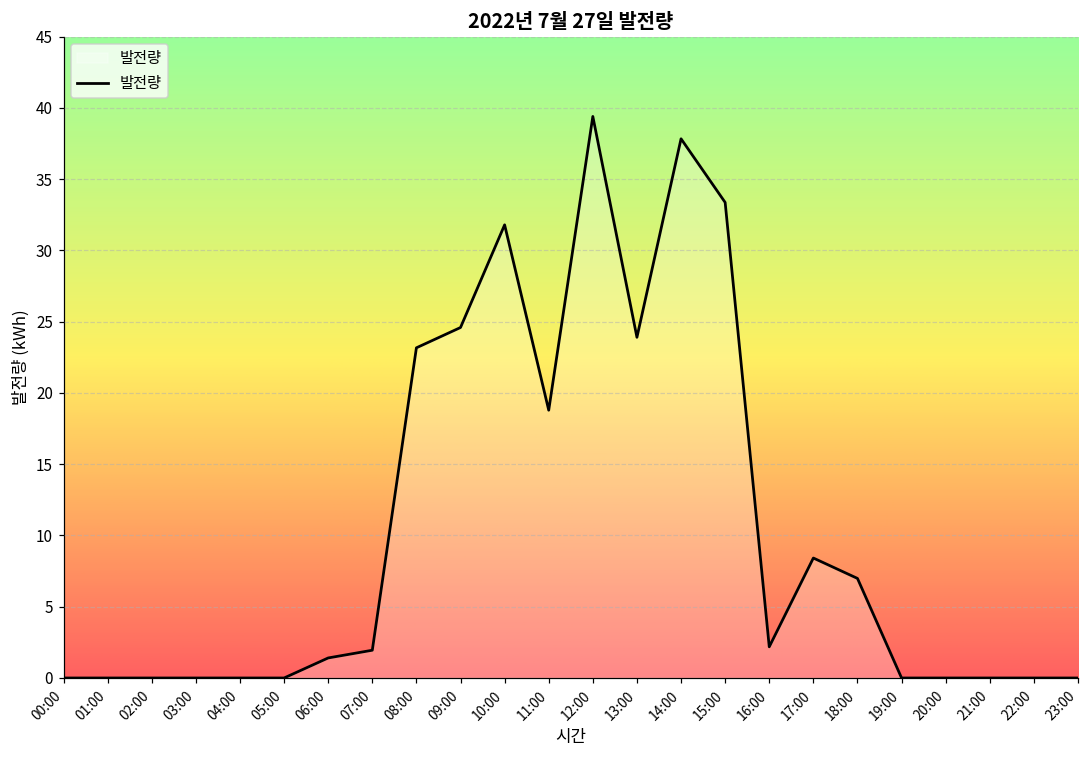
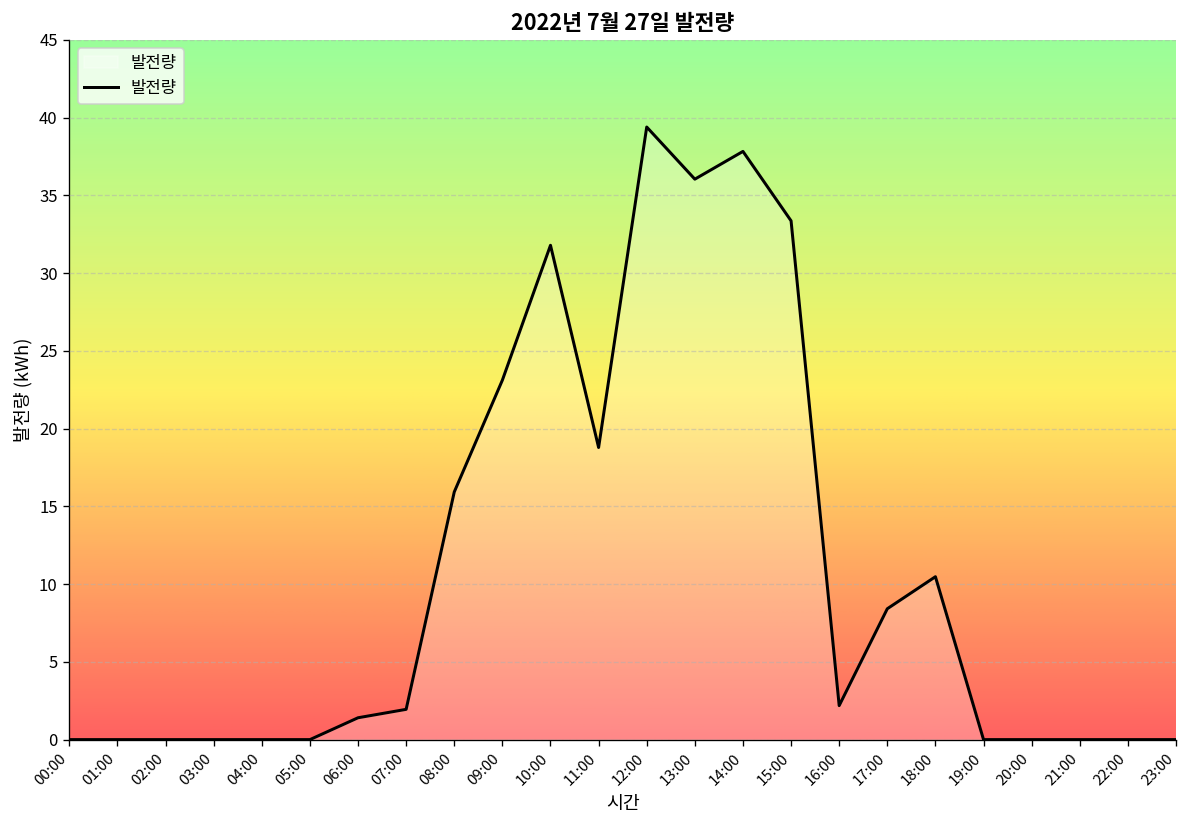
08:00: 23.2 -> 15.9
09:00: 24.6 -> 23.1
13:00: 23.9 -> 36.0
18:00: 7.0 -> 10.5
